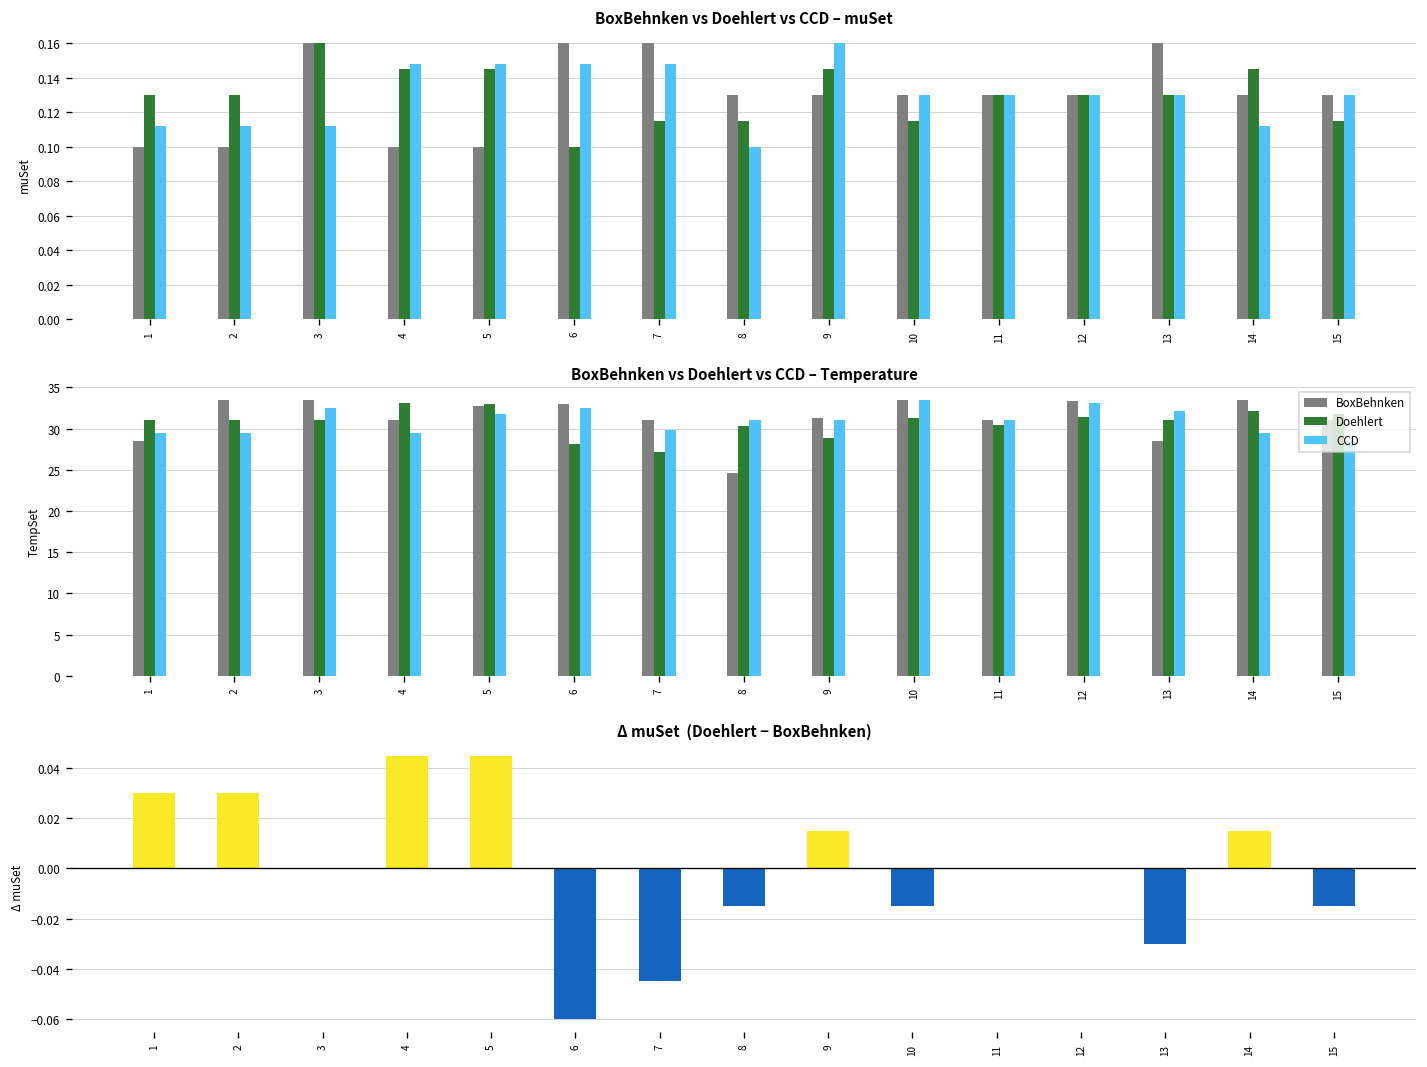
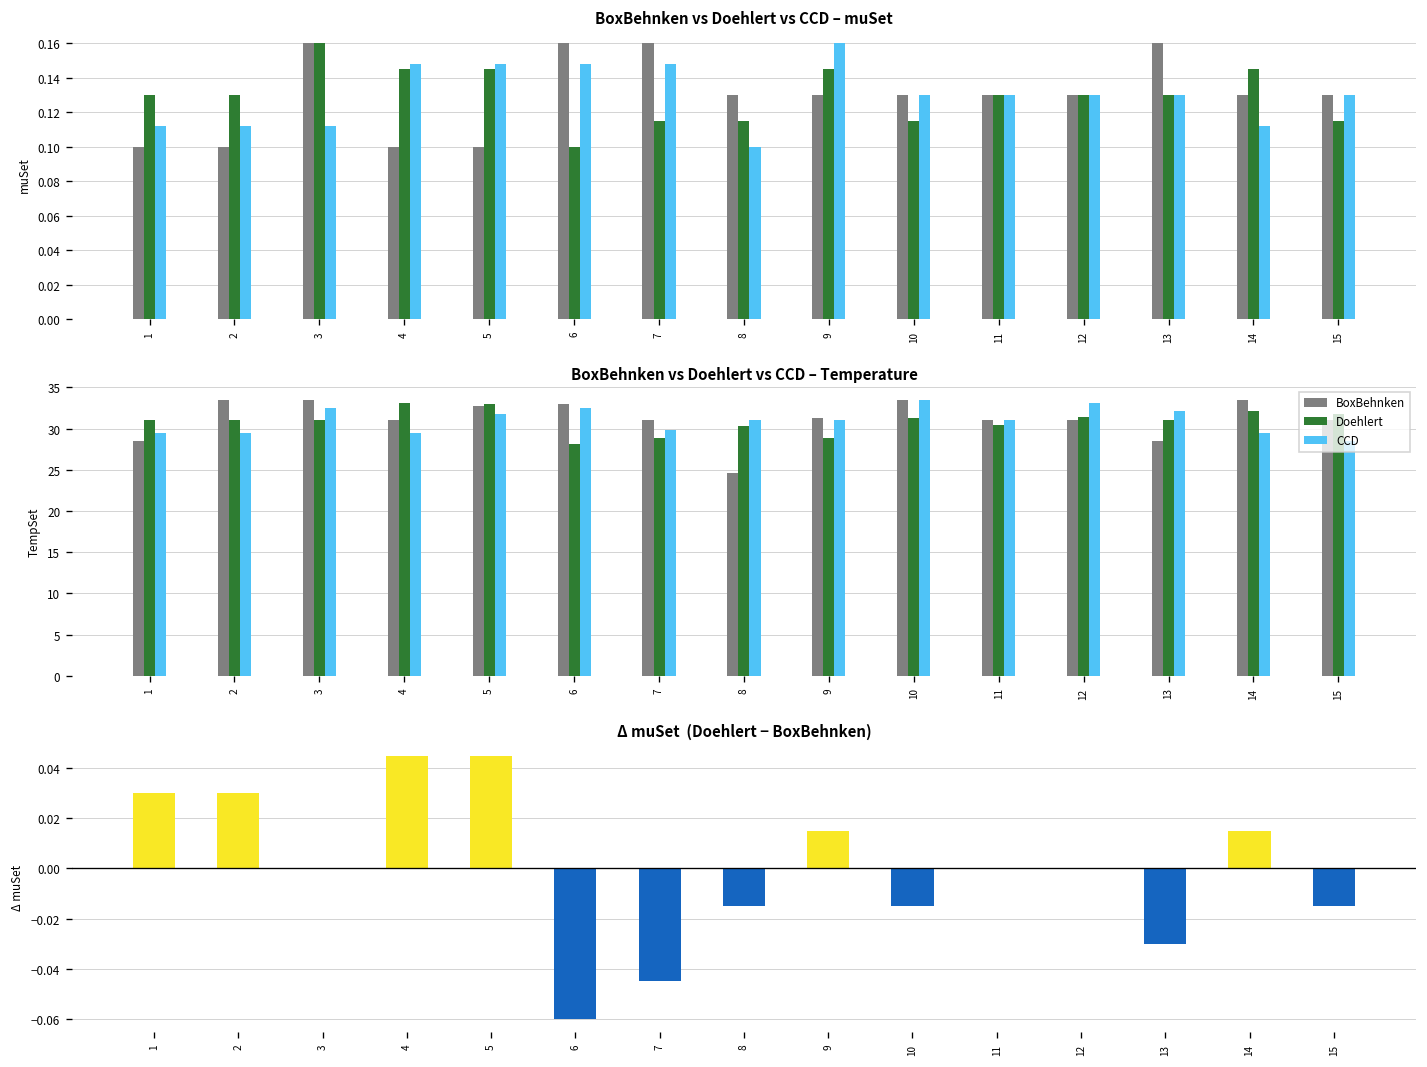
BoxBehnken vs Doehlert vs CCD – Temperature, Doehlert, 7: 27 -> 29
BoxBehnken vs Doehlert vs CCD – Temperature, BoxBehnken, 12: 33 -> 31
